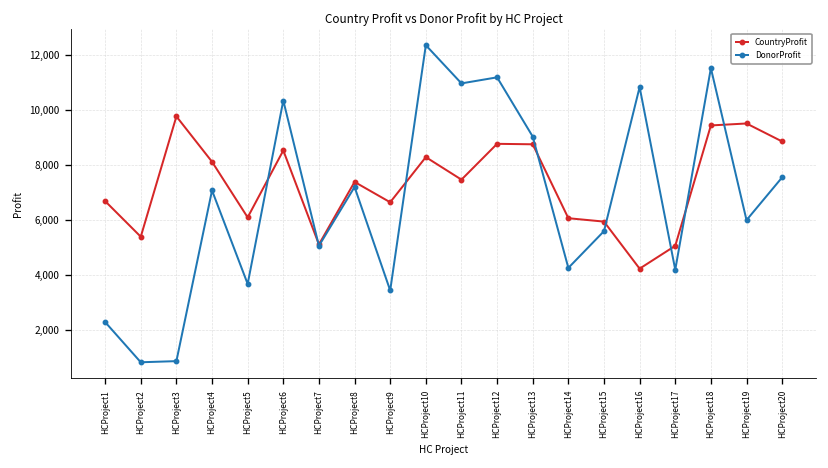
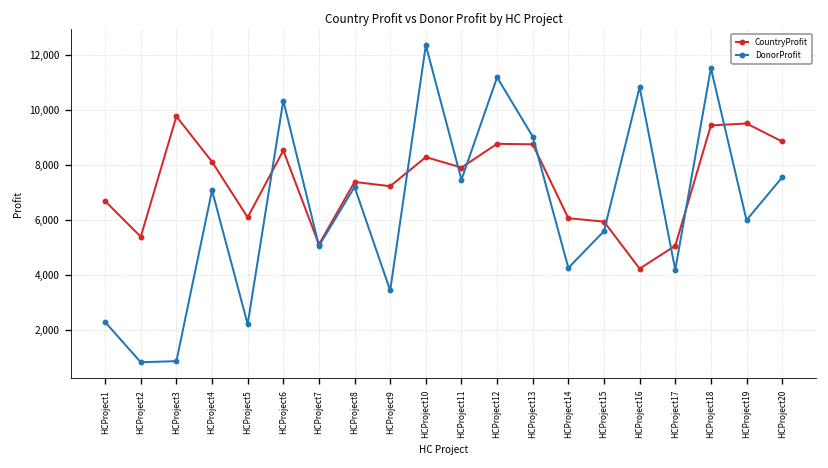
DonorProfit, HCProject5: 3,700 -> 2,200
CountryProfit, HCProject9: 6,600 -> 7,200
CountryProfit, HCProject11: 7,500 -> 7,900
DonorProfit, HCProject11: 11,000 -> 7,500
